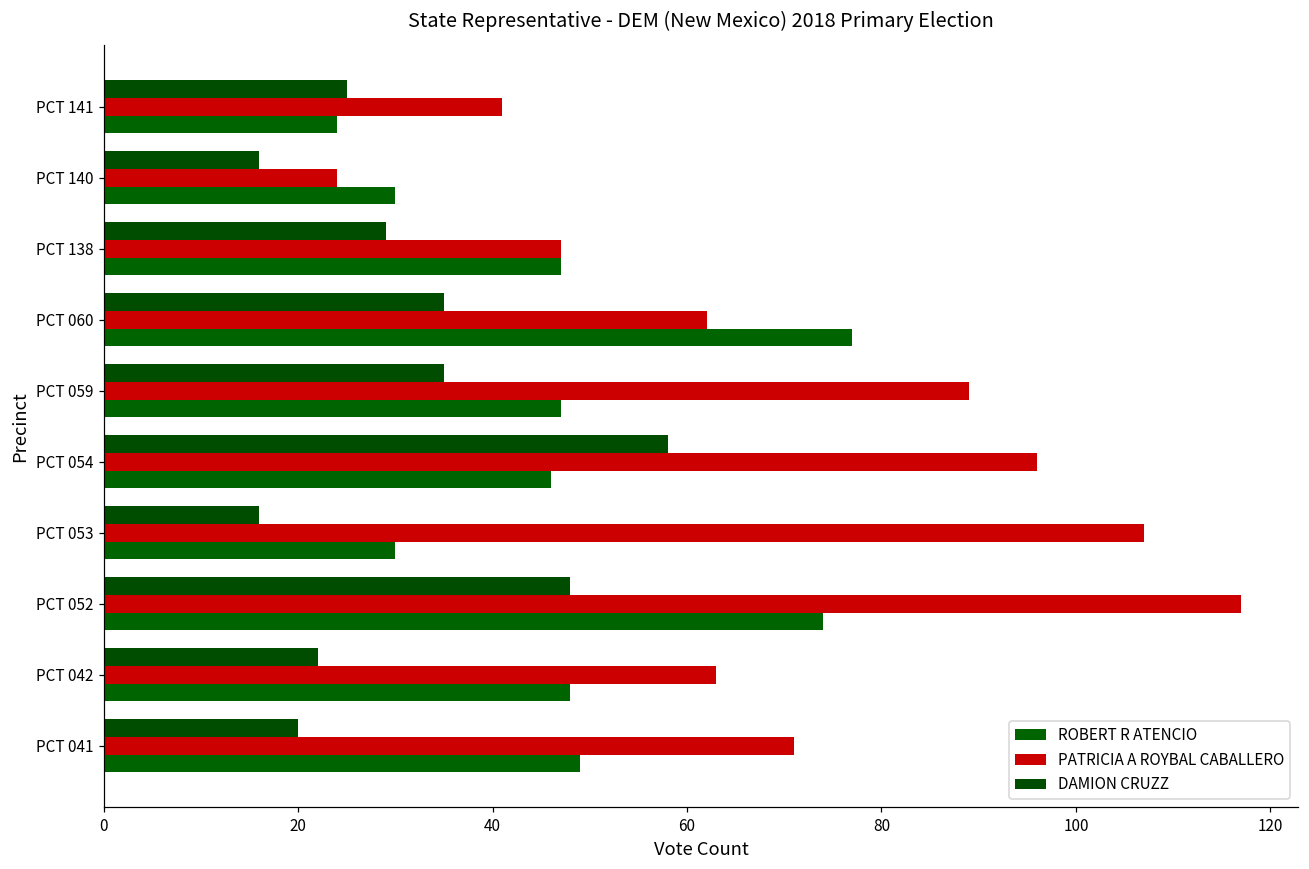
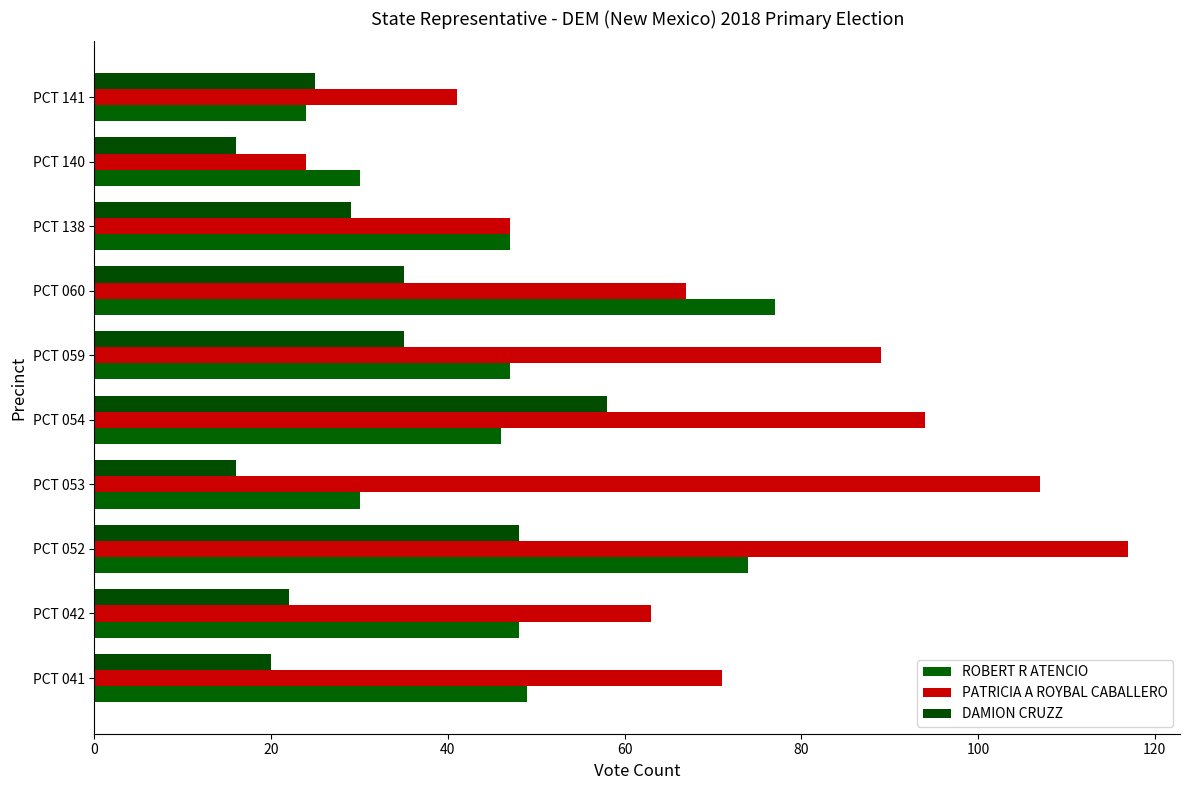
PATRICIA A ROYBAL CABALLERO, PCT 060: 62 -> 67
PATRICIA A ROYBAL CABALLERO, PCT 054: 96 -> 94
